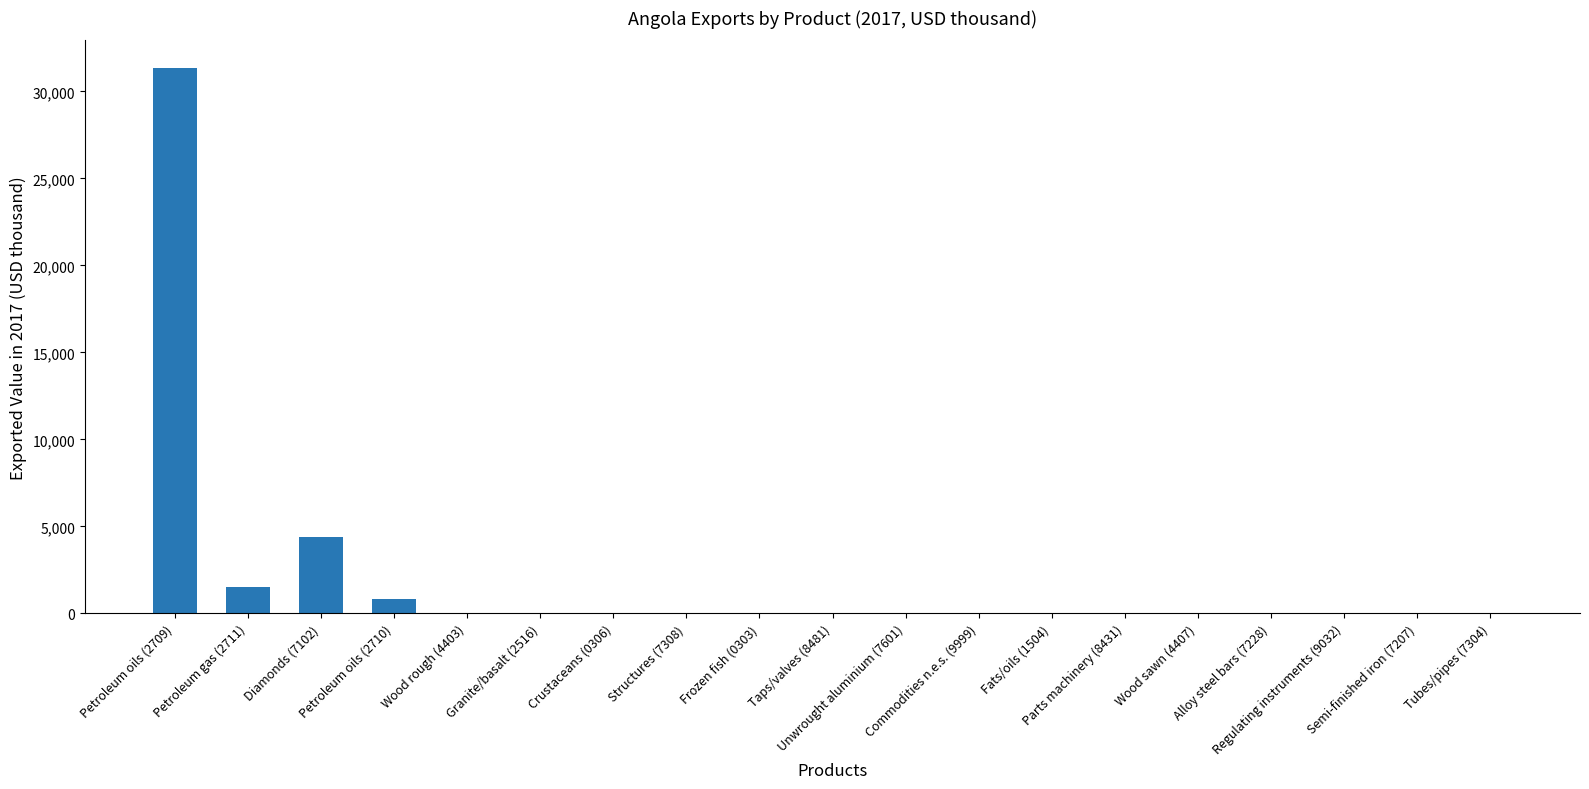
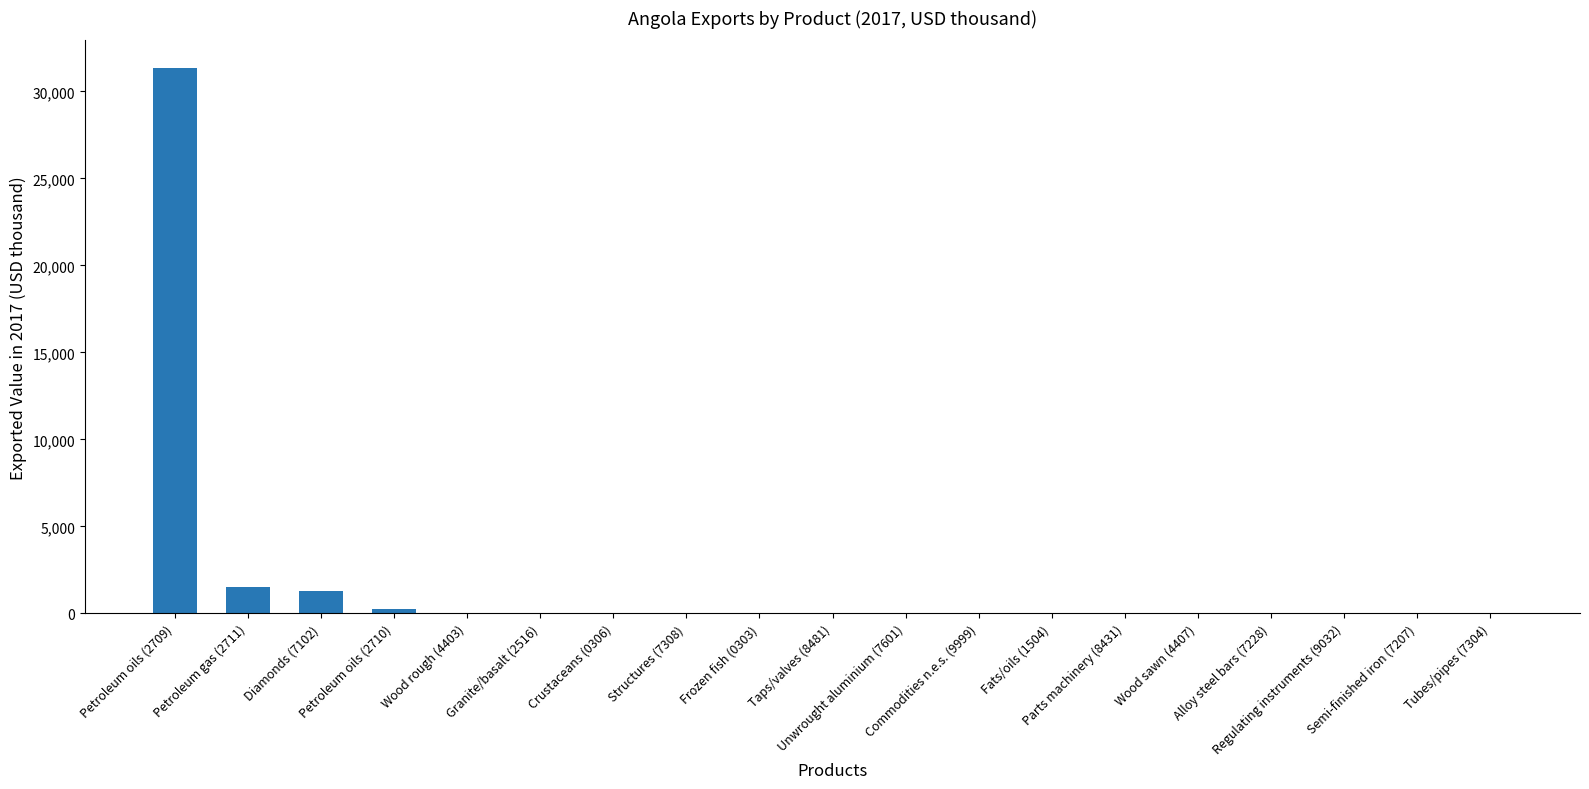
Diamonds (7102): 4,400 -> 1,300
Petroleum oils (2710): 800 -> 300
